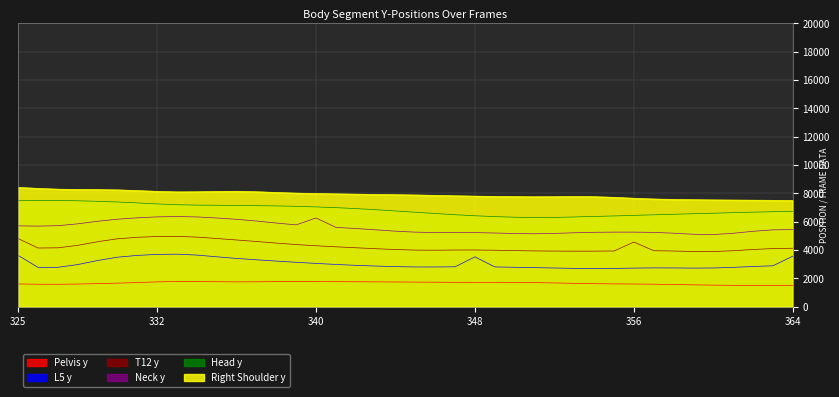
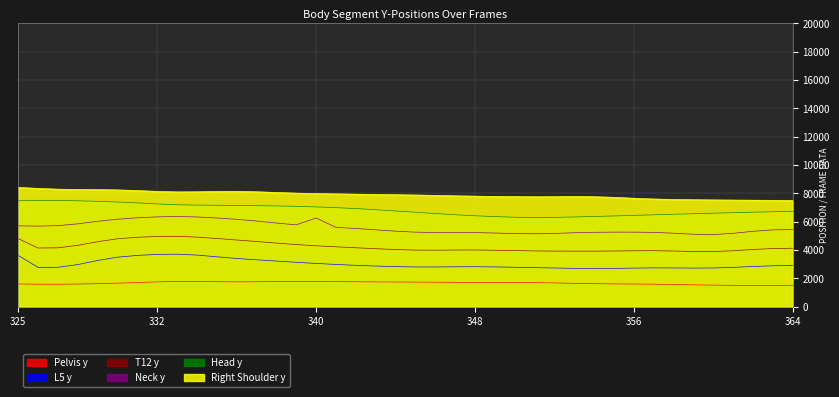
L5 y, 348: 3500 -> 2800
T12 y, 356: 4600 -> 4000
L5 y, 364: 3600 -> 2900
